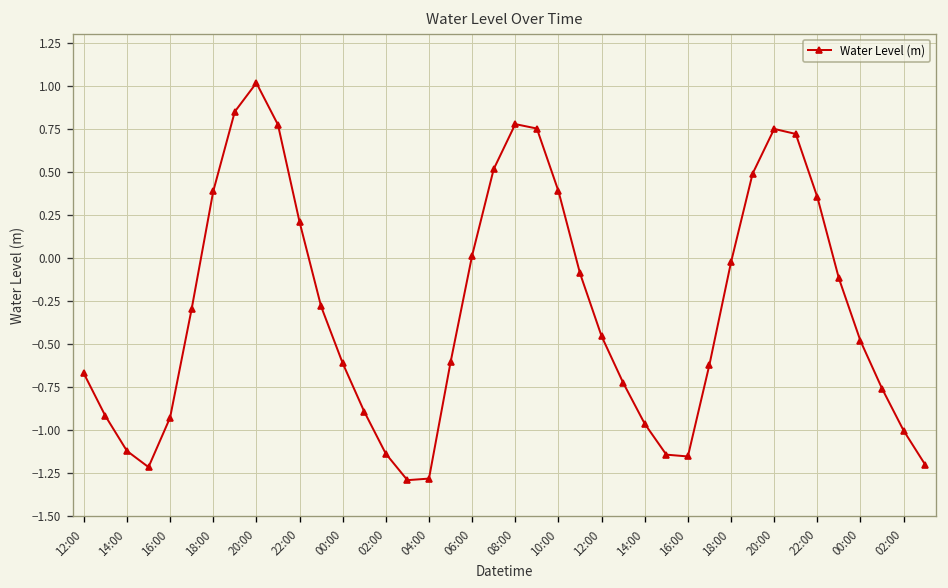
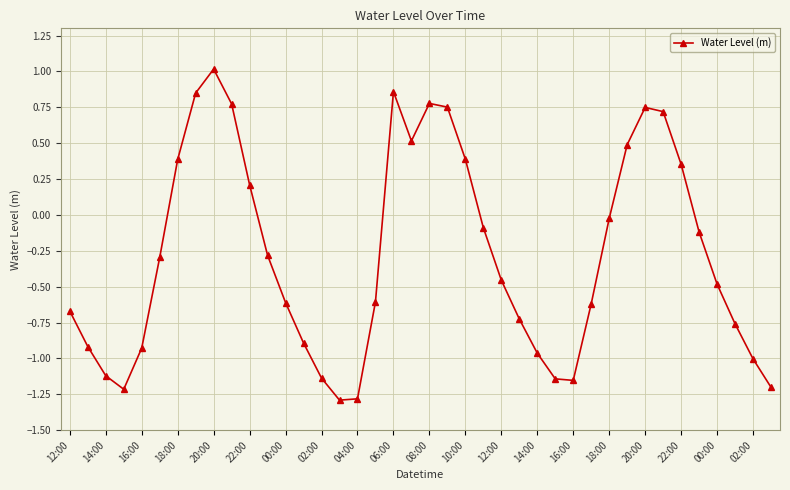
06:00: 0.01 -> 0.86
